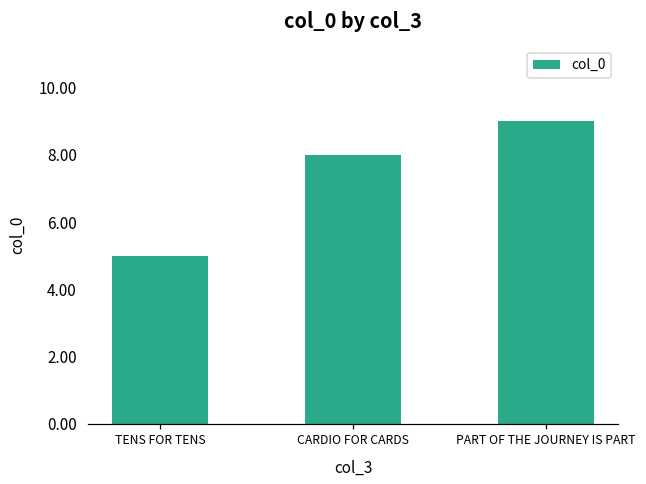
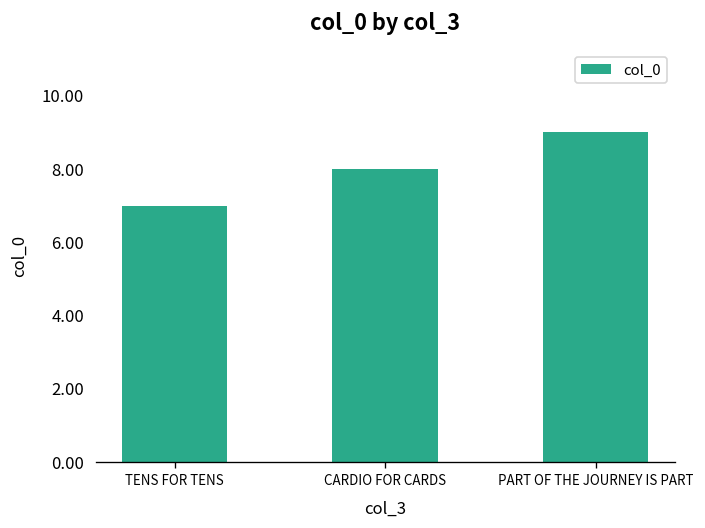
TENS FOR TENS: 5 -> 7
